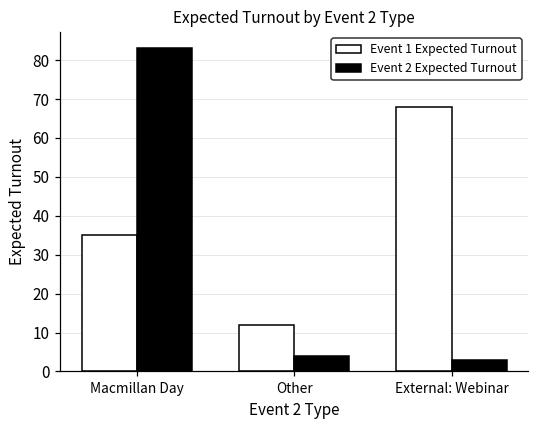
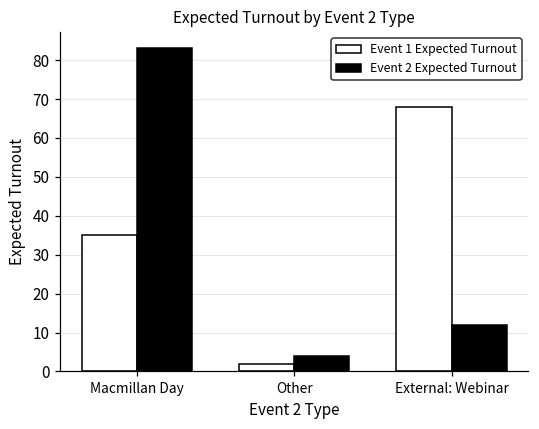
Event 1 Expected Turnout, Other: 12 -> 2
Event 2 Expected Turnout, External: Webinar: 3 -> 12
